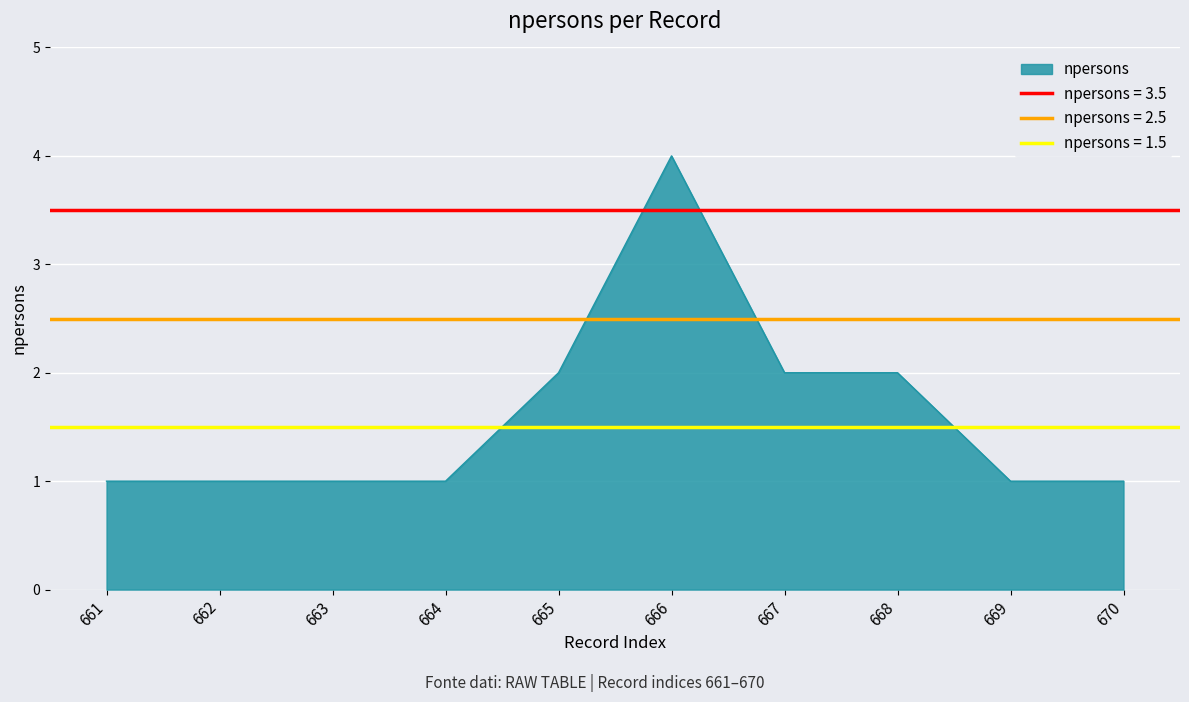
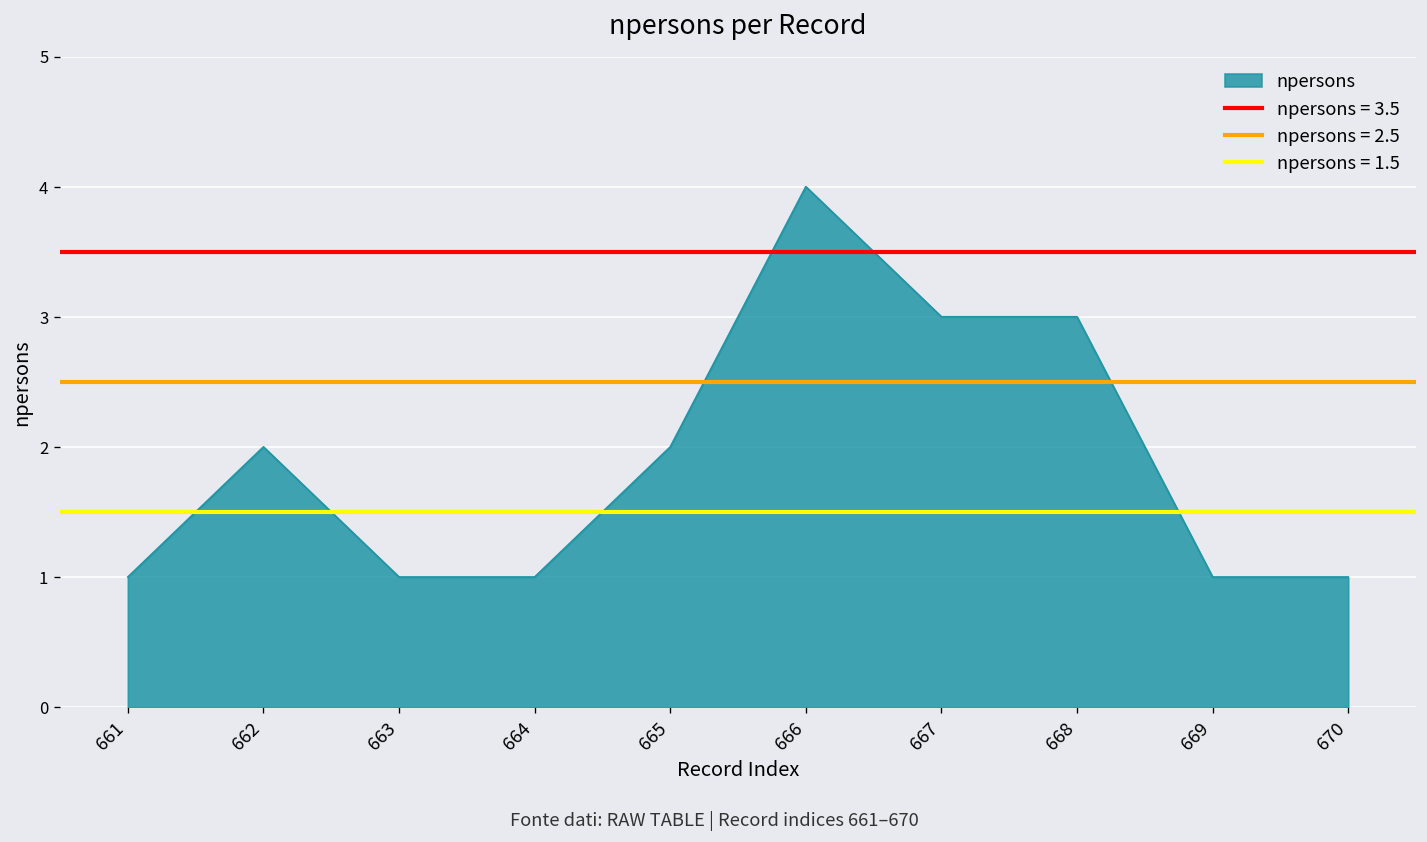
662: 1 -> 2
667: 2 -> 3
668: 2 -> 3
